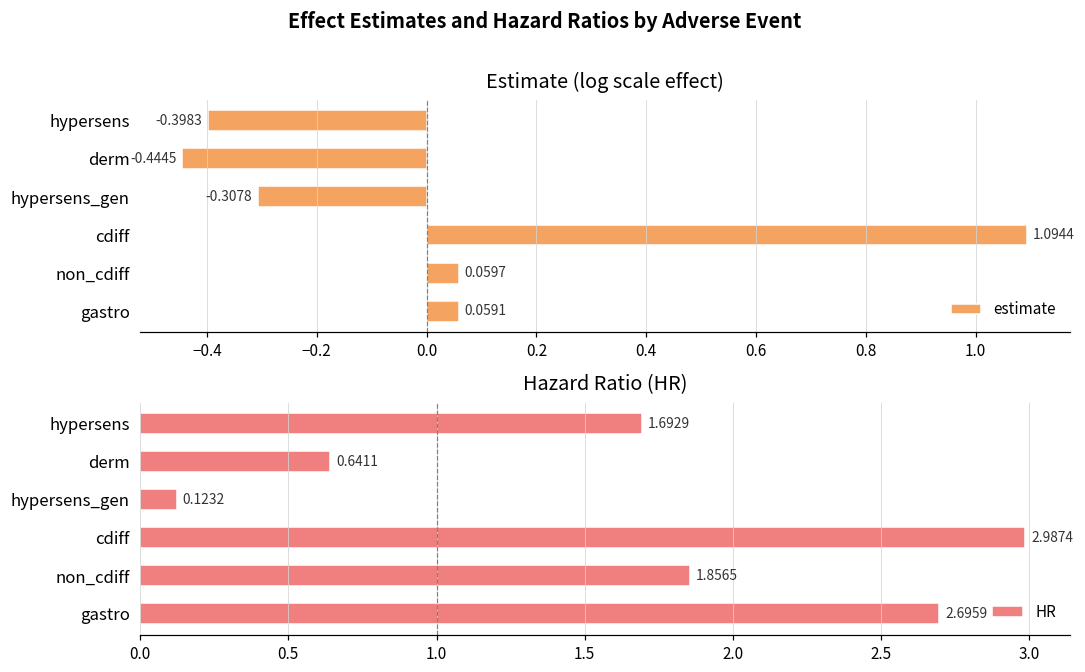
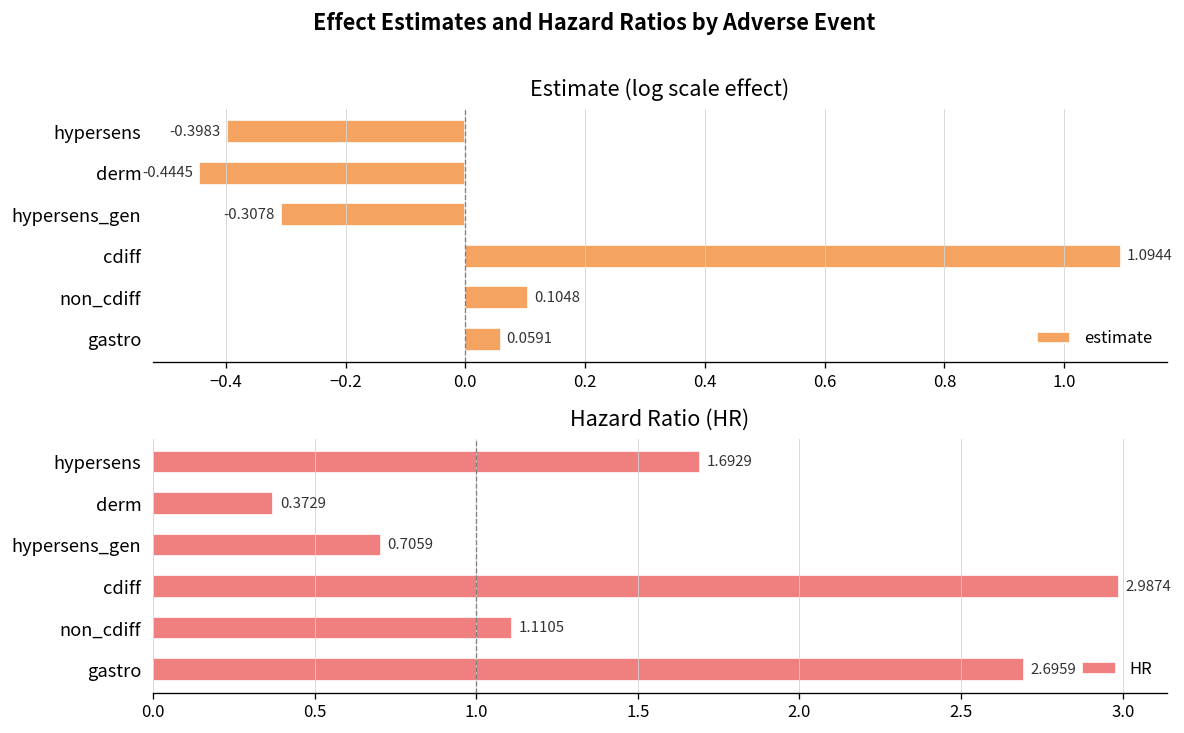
Estimate (log scale effect), non_cdiff: 0.0597 -> 0.1048
Hazard Ratio (HR), derm: 0.6411 -> 0.3729
Hazard Ratio (HR), hypersens_gen: 0.1232 -> 0.7059
Hazard Ratio (HR), non_cdiff: 1.8565 -> 1.1105
